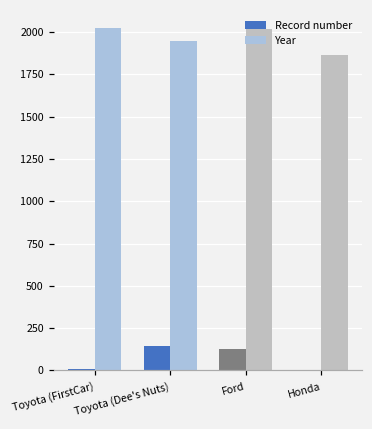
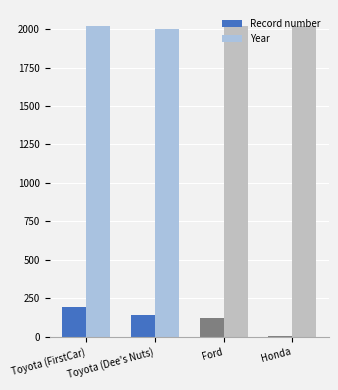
Record number, Toyota (FirstCar): 10 -> 190
Year, Toyota (Dee's Nuts): 1950 -> 2000
Year, Honda: 1870 -> 2020
